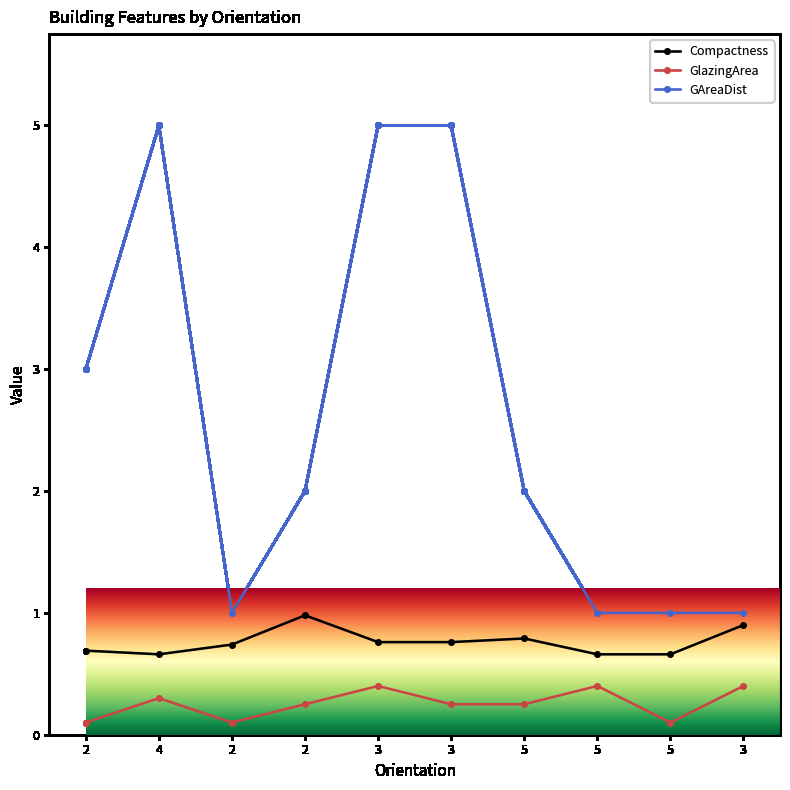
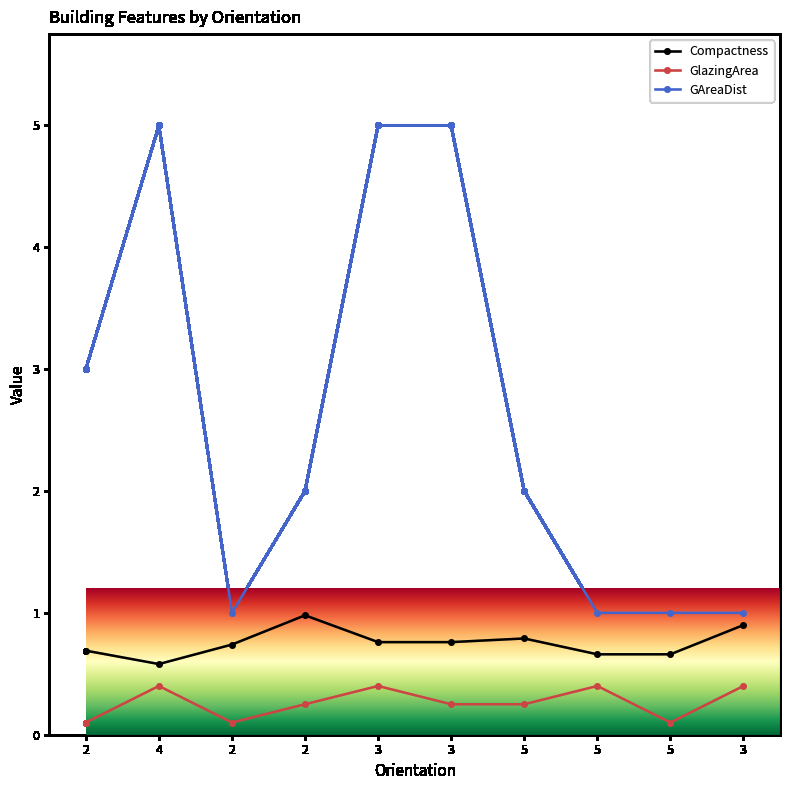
Compactness, 4: 0.66 -> 0.58
GlazingArea, 4: 0.3 -> 0.4
